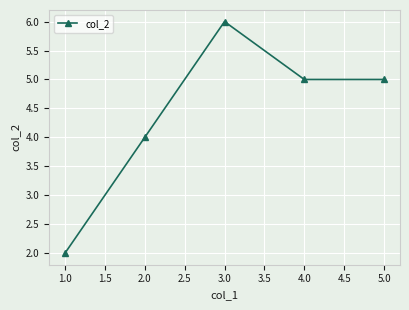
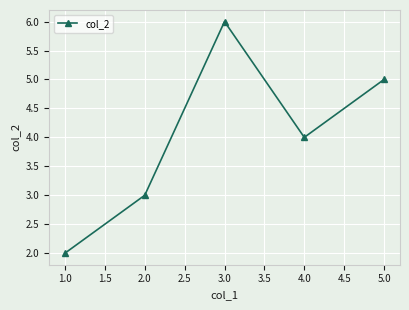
2.0: 4 -> 3
4.0: 5 -> 4
